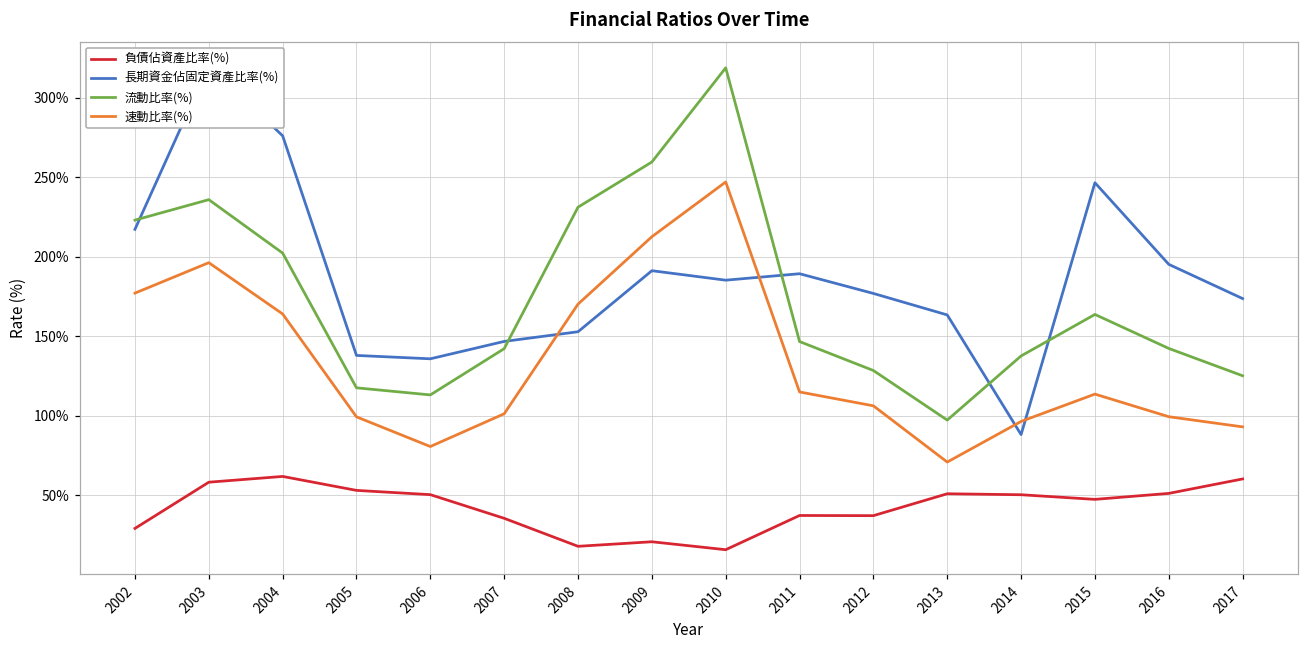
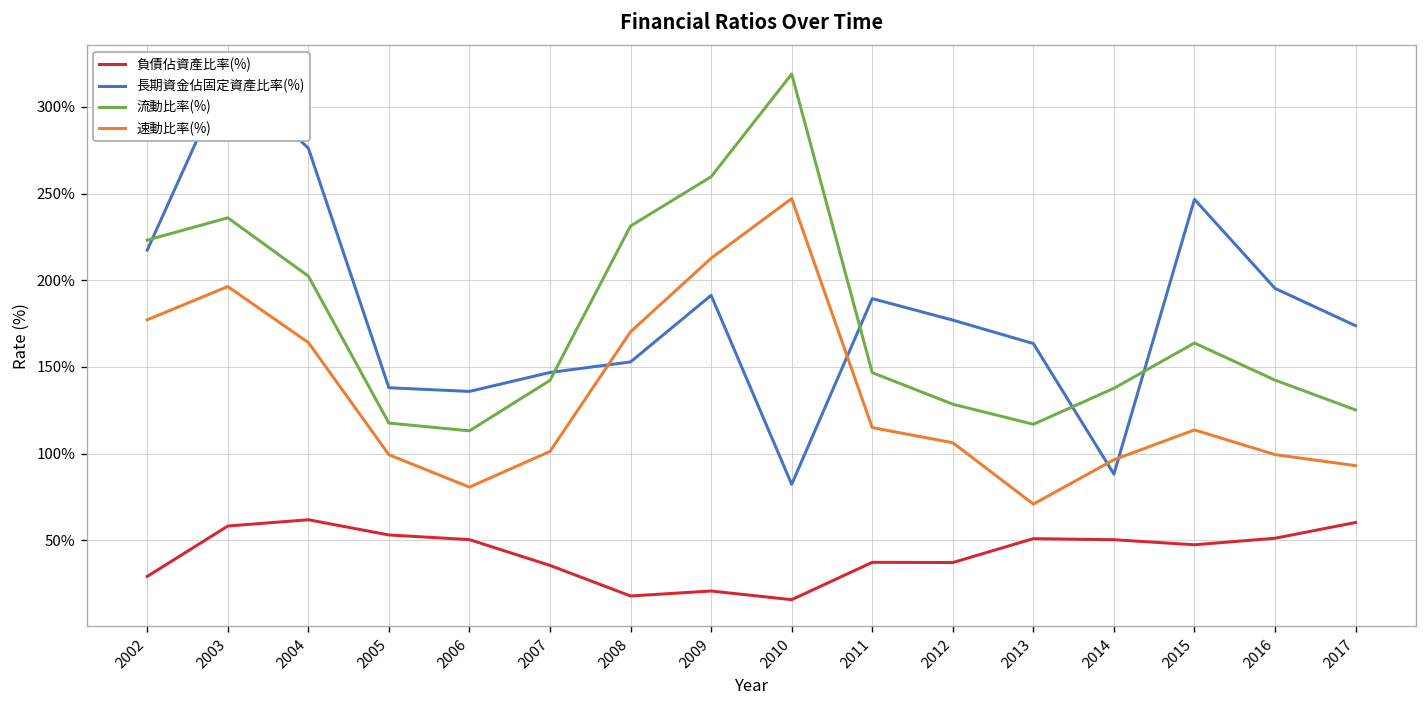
長期資金佔固定資產比率(%), 2010: 185% -> 82%
流動比率(%), 2013: 97% -> 117%
